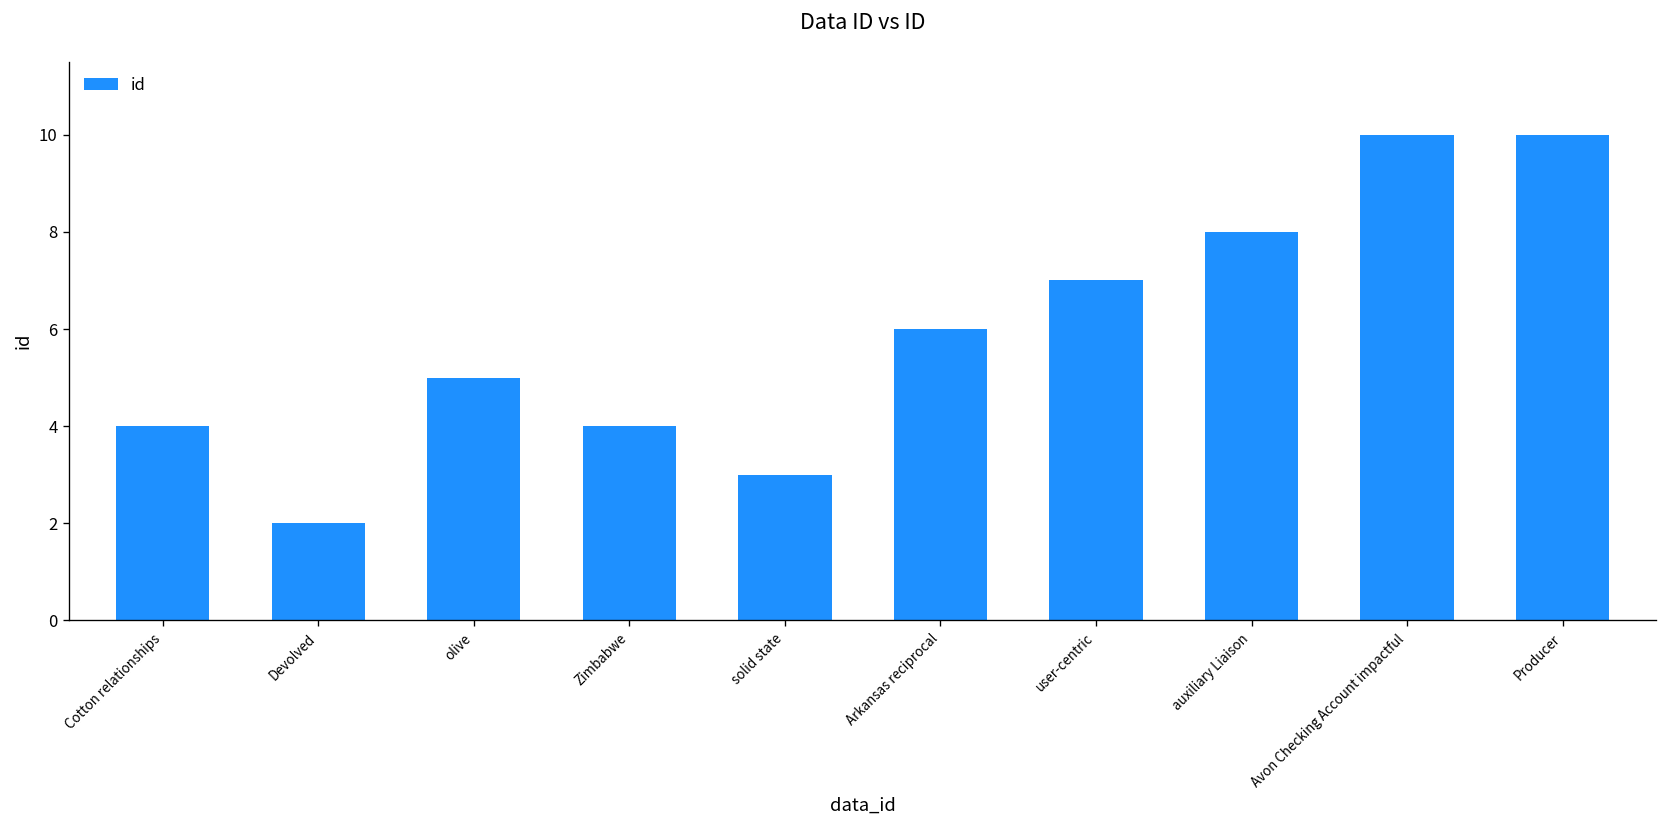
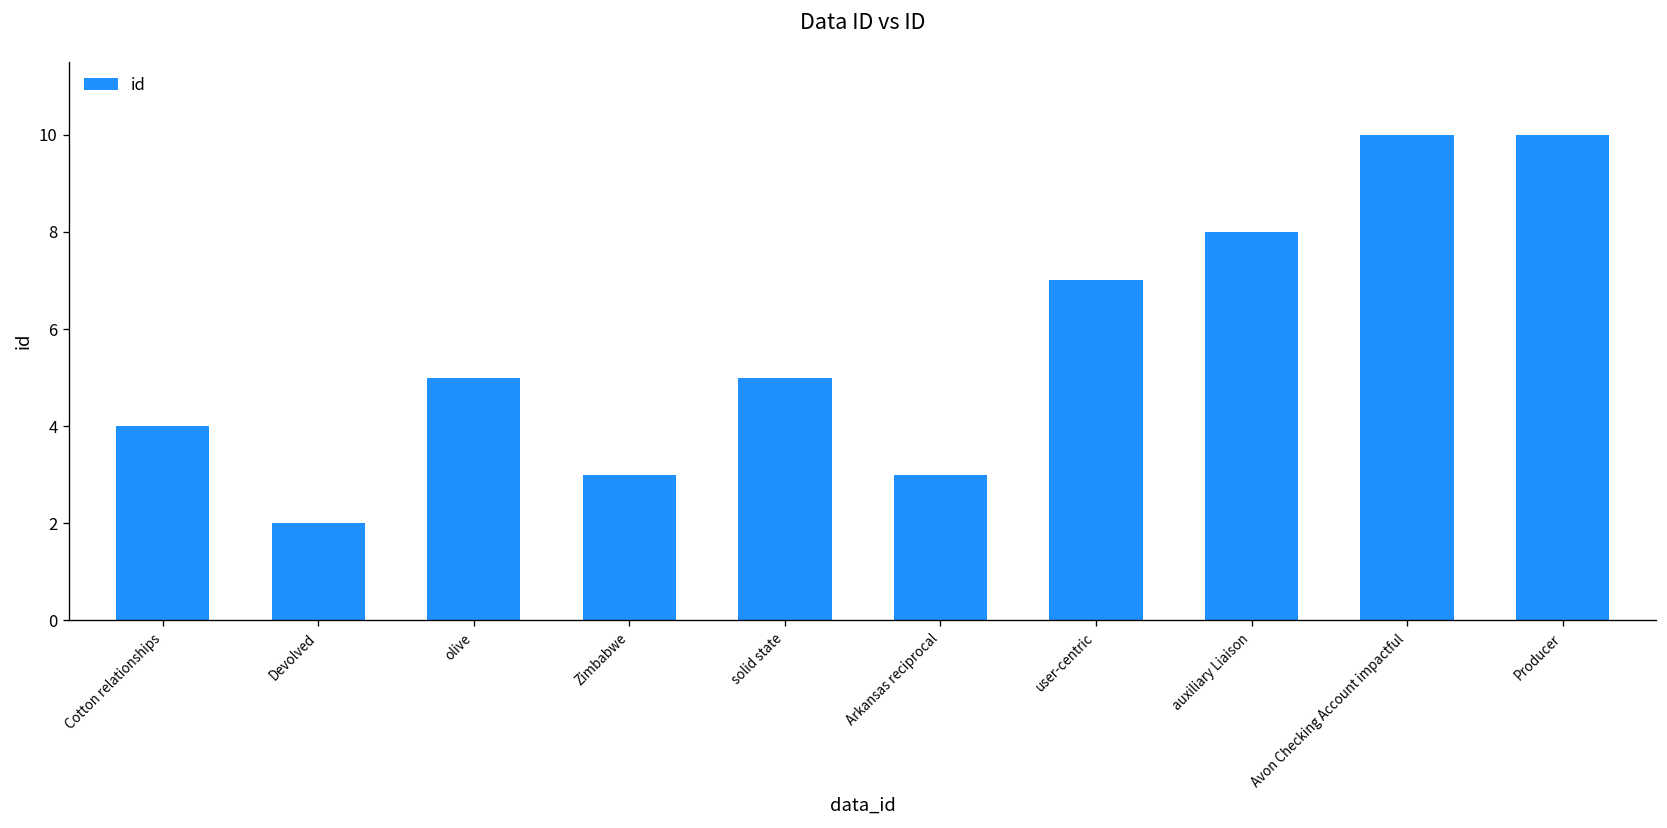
Zimbabwe: 4 -> 3
solid state: 3 -> 5
Arkansas reciprocal: 6 -> 3
